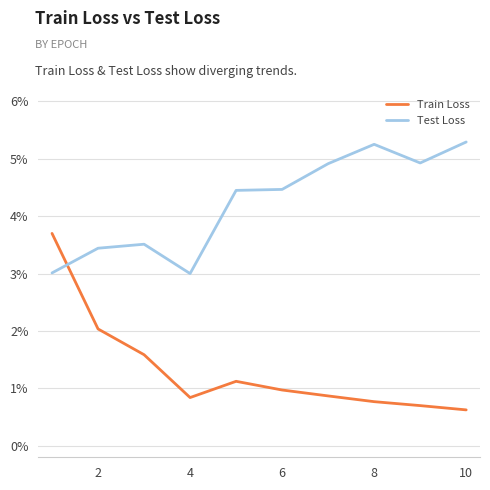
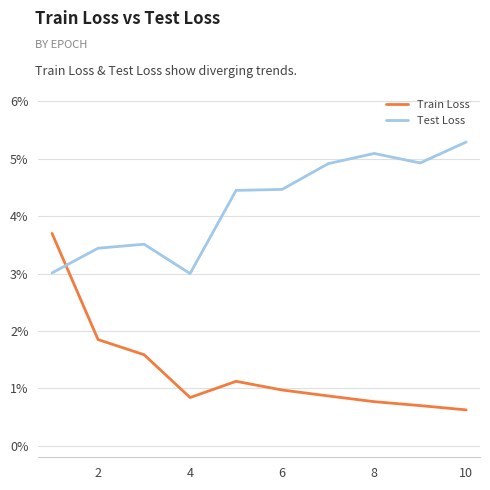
Train Loss, 2: 2.0% -> 1.9%
Test Loss, 8: 5.3% -> 5.1%
